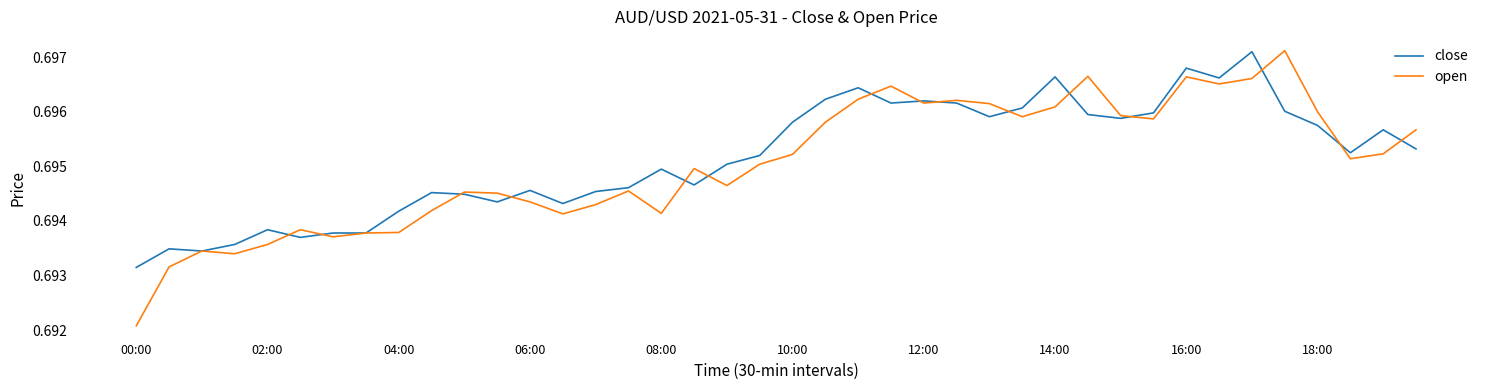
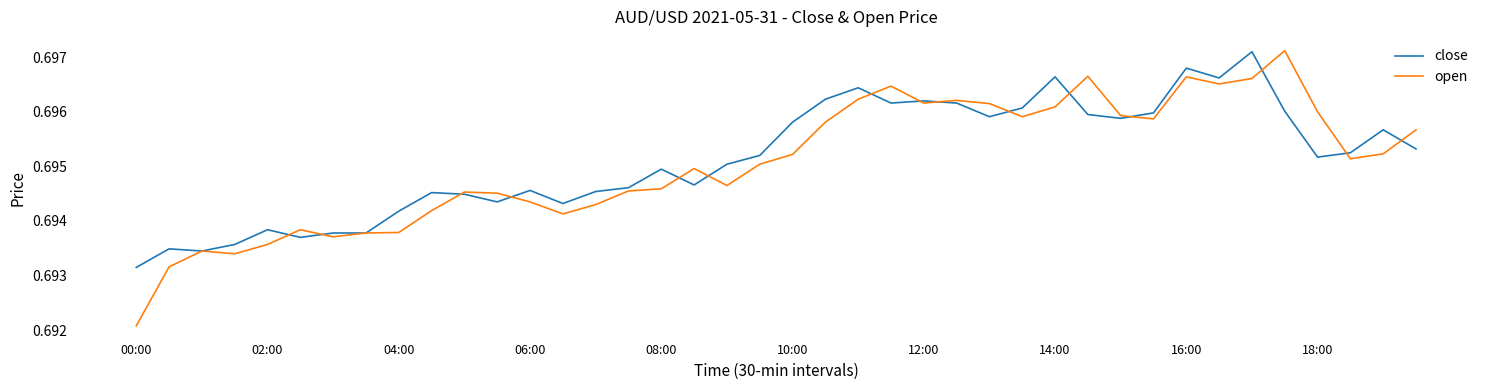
open, 08:00: 0.6941 -> 0.6946
close, 18:00: 0.6958 -> 0.6952
